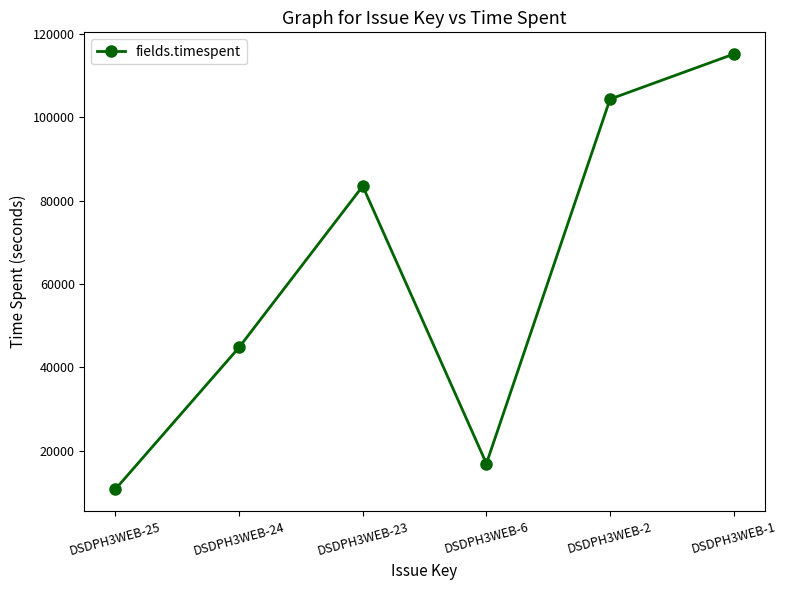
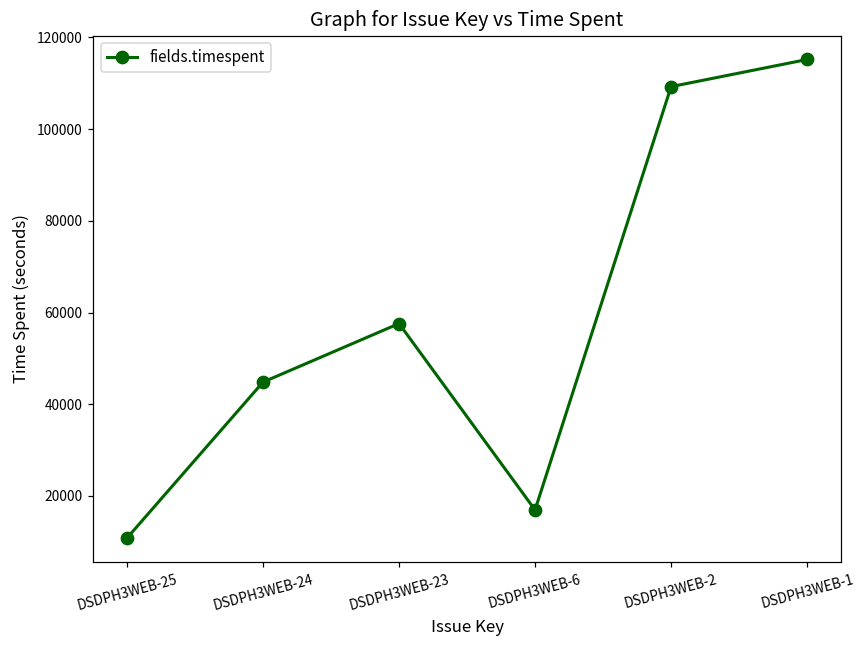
DSDPH3WEB-23: 84000 -> 58000
DSDPH3WEB-2: 104000 -> 109000
